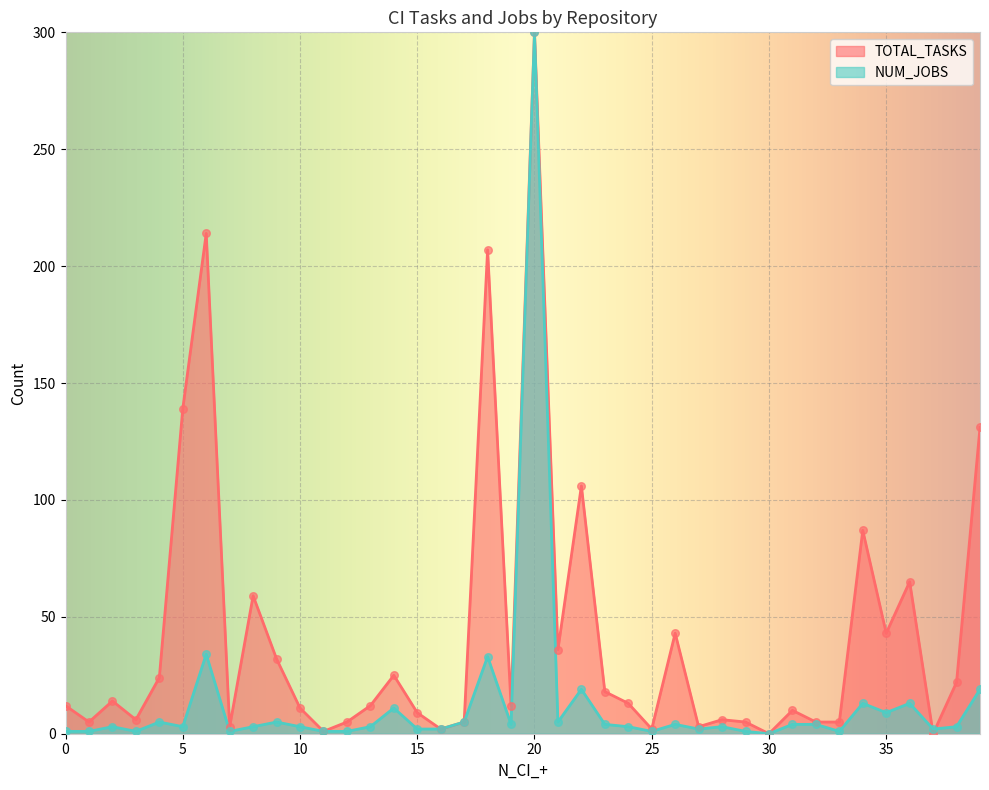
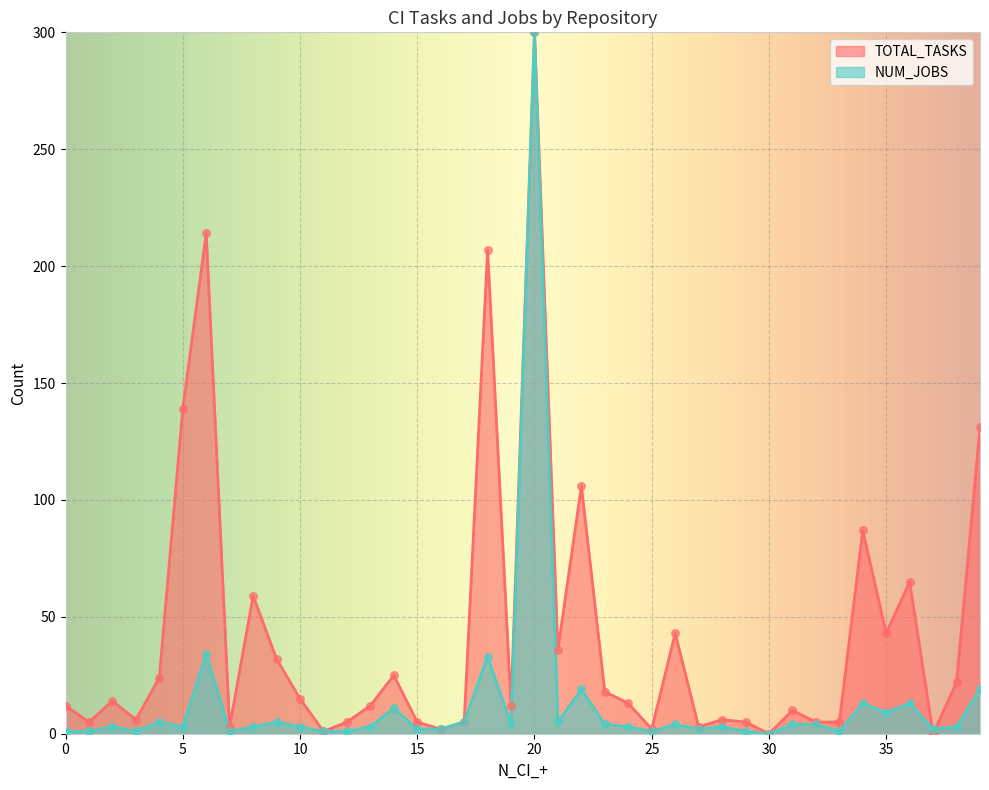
TOTAL_TASKS, 10: 11 -> 15
TOTAL_TASKS, 15: 9 -> 5
